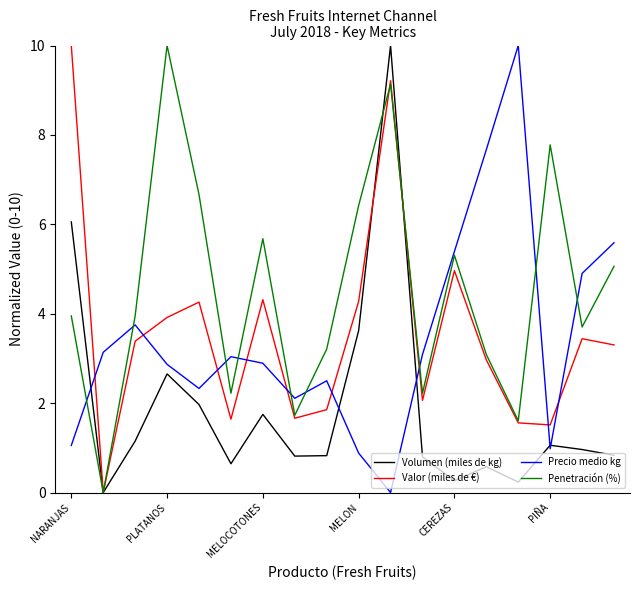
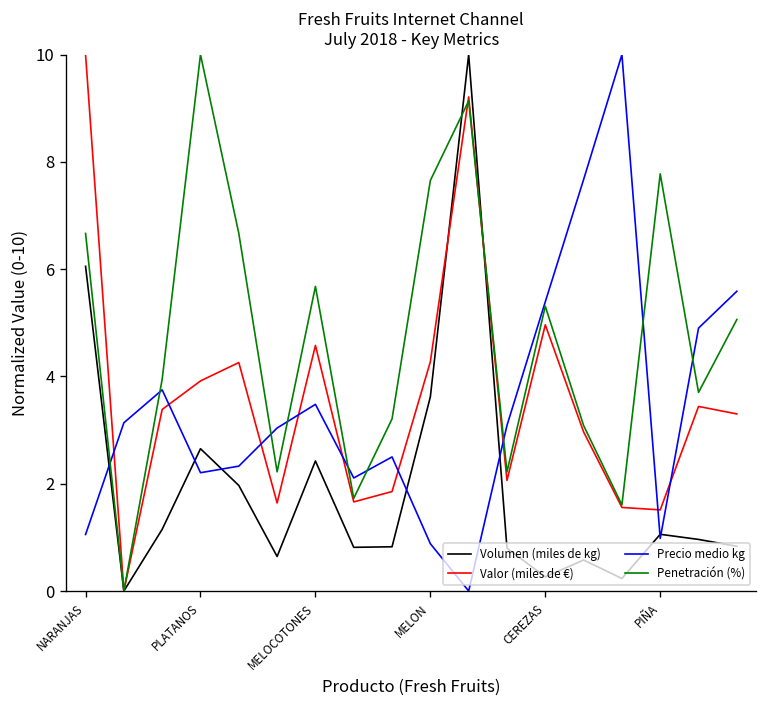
Penetración (%), NARANJAS: 4.0 -> 6.7
Precio medio kg, PLATANOS: 2.9 -> 2.2
Volumen (miles de kg), MELOCOTONES: 1.7 -> 2.4
Valor (miles de €), MELOCOTONES: 4.3 -> 4.6
Precio medio kg, MELOCOTONES: 2.9 -> 3.5
Penetración (%), MELON: 6.4 -> 7.7
